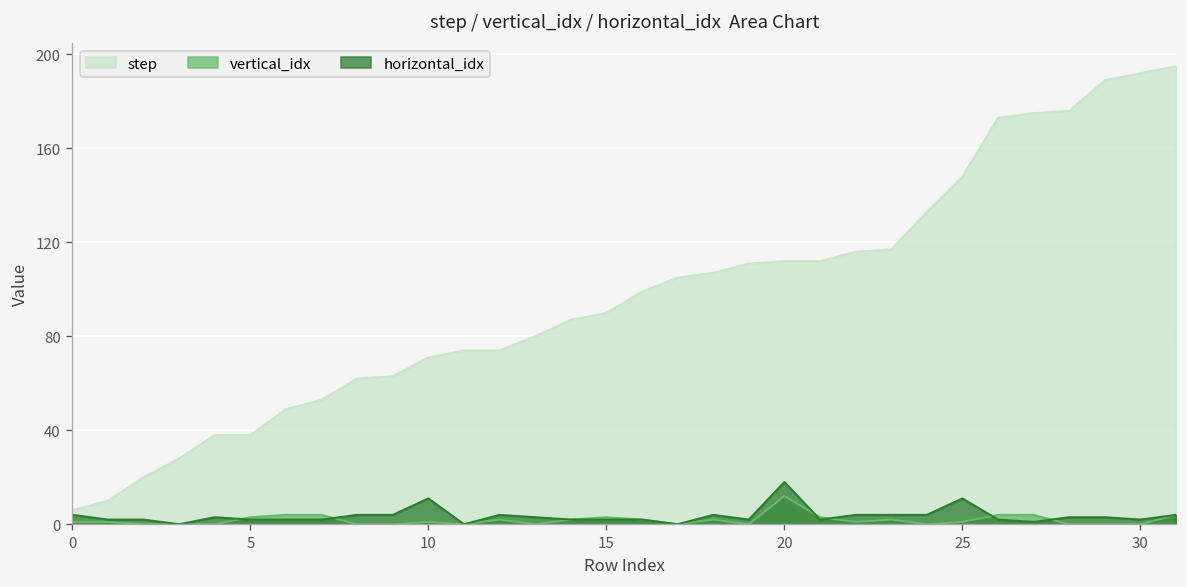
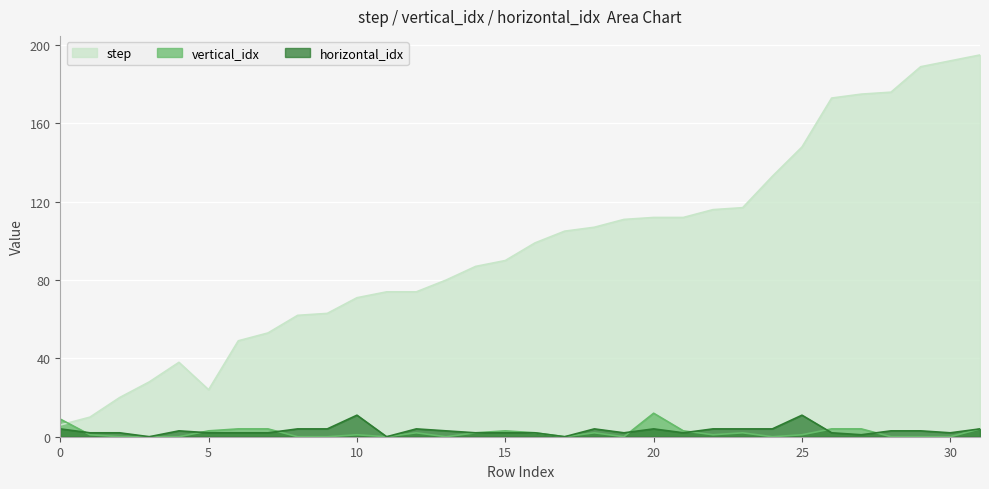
vertical_idx, 0: 1 -> 9
step, 5: 38 -> 24
horizontal_idx, 20: 18 -> 4
